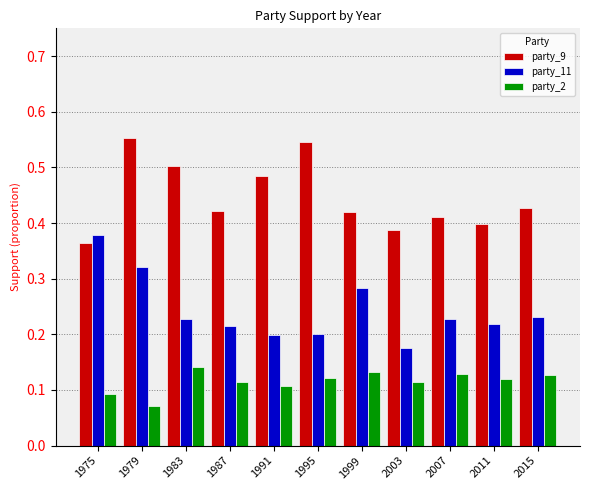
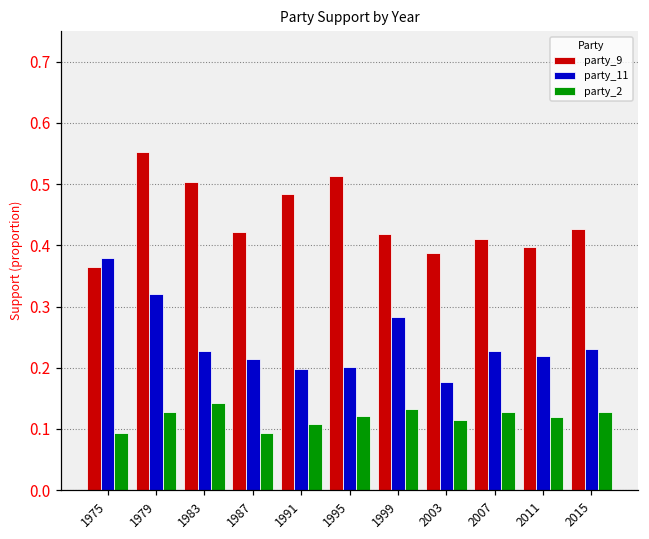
party_2, 1979: 0.07 -> 0.13
party_2, 1987: 0.12 -> 0.09
party_9, 1995: 0.55 -> 0.51
